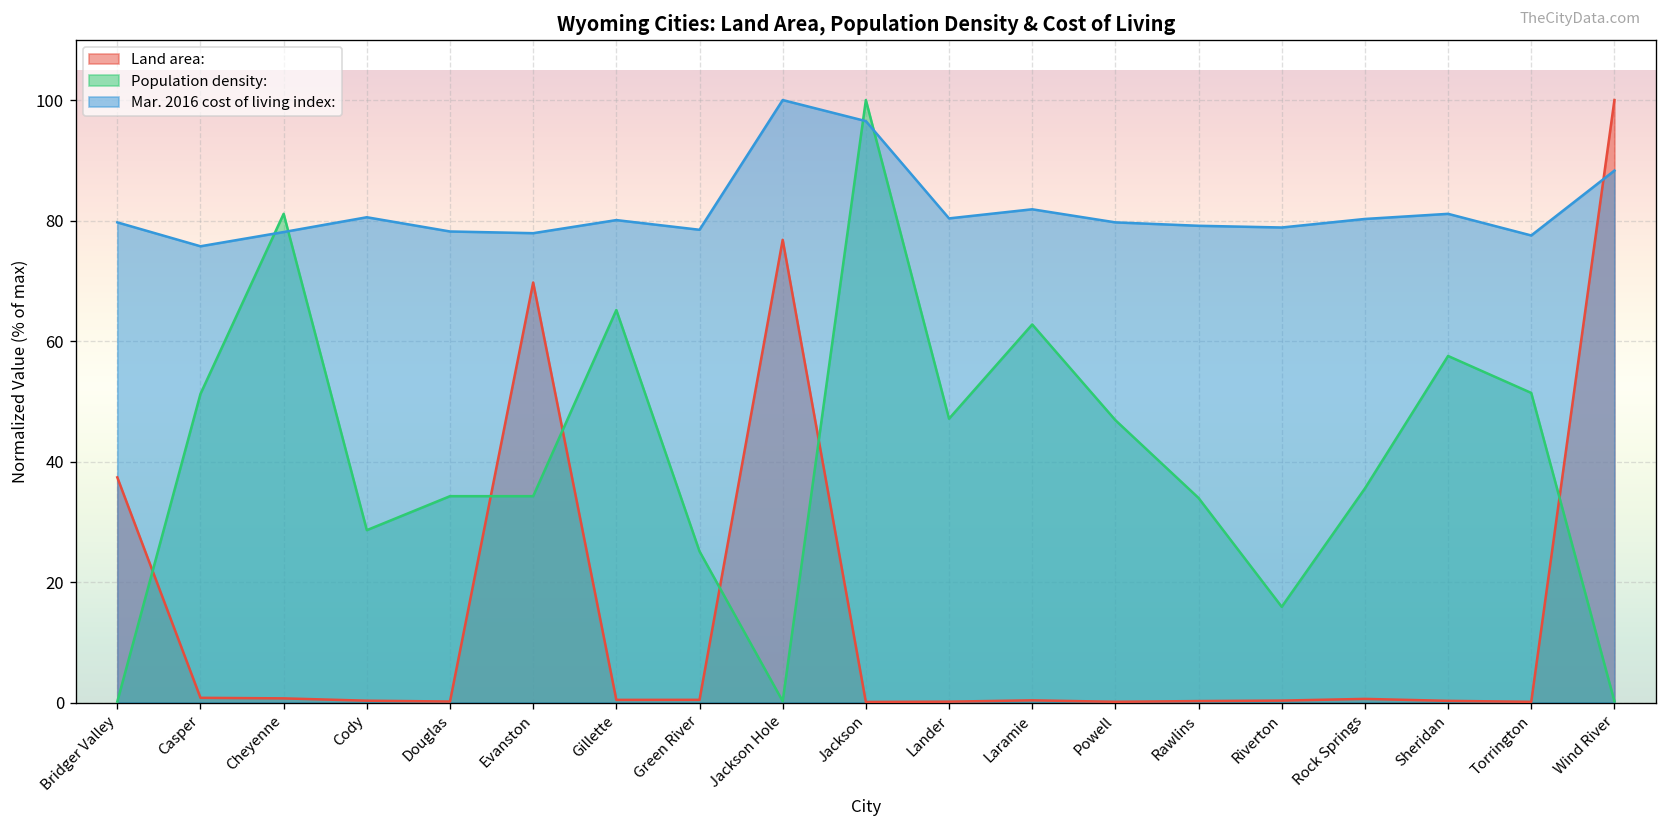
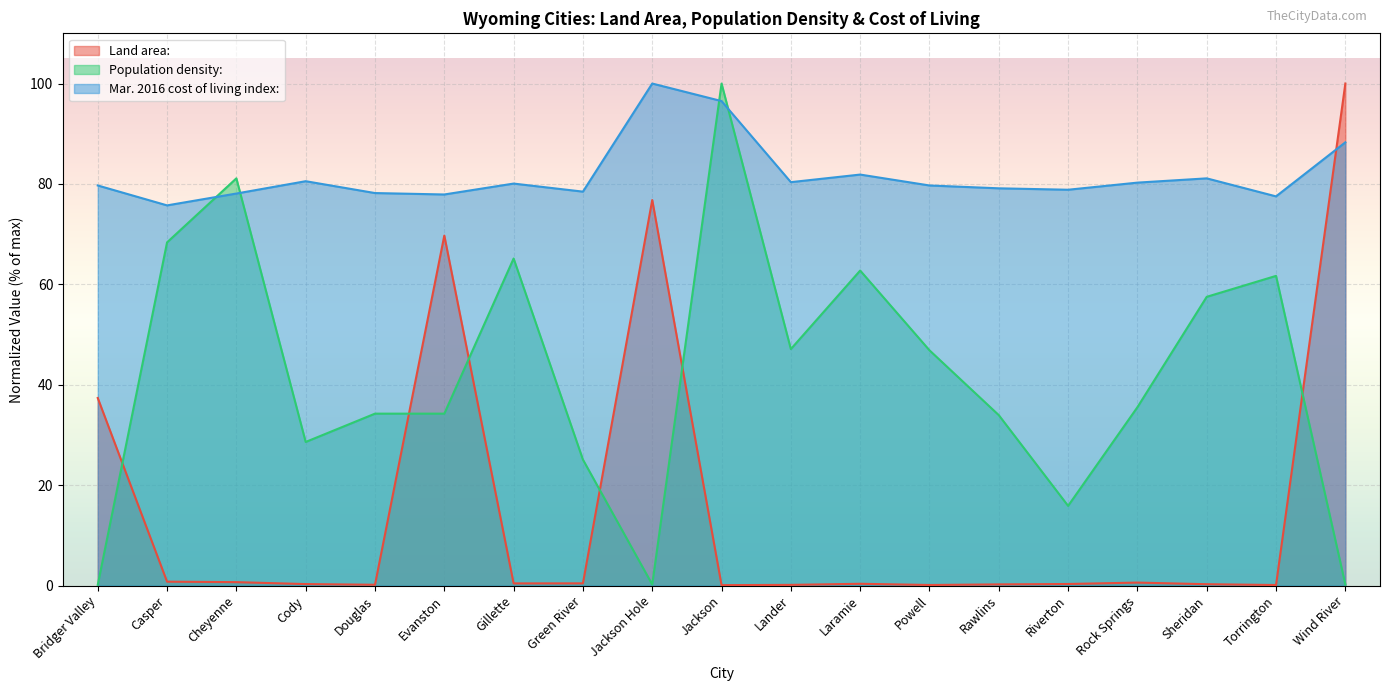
Population density:, Casper: 51 -> 68
Population density:, Torrington: 51 -> 62
